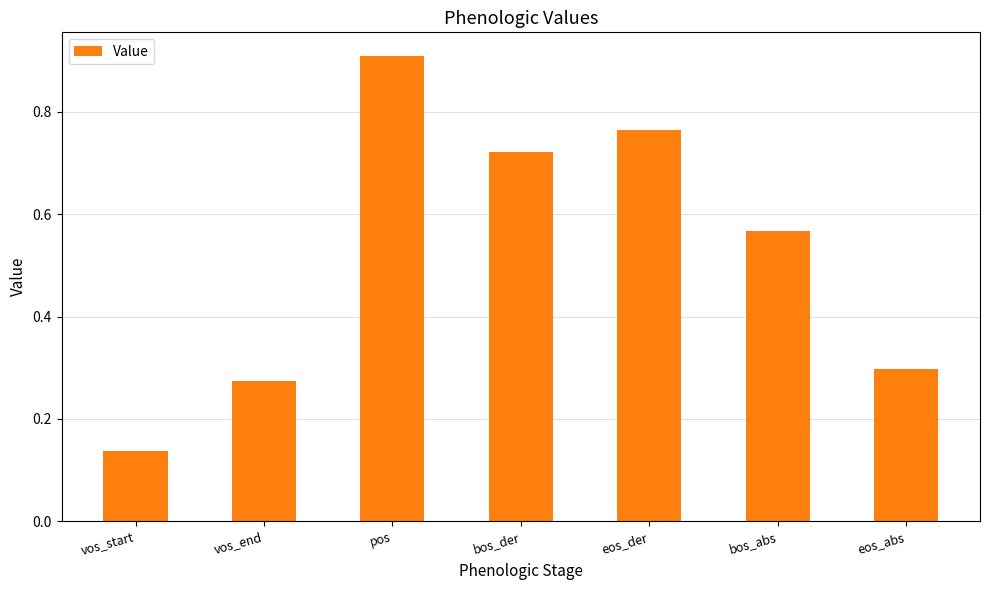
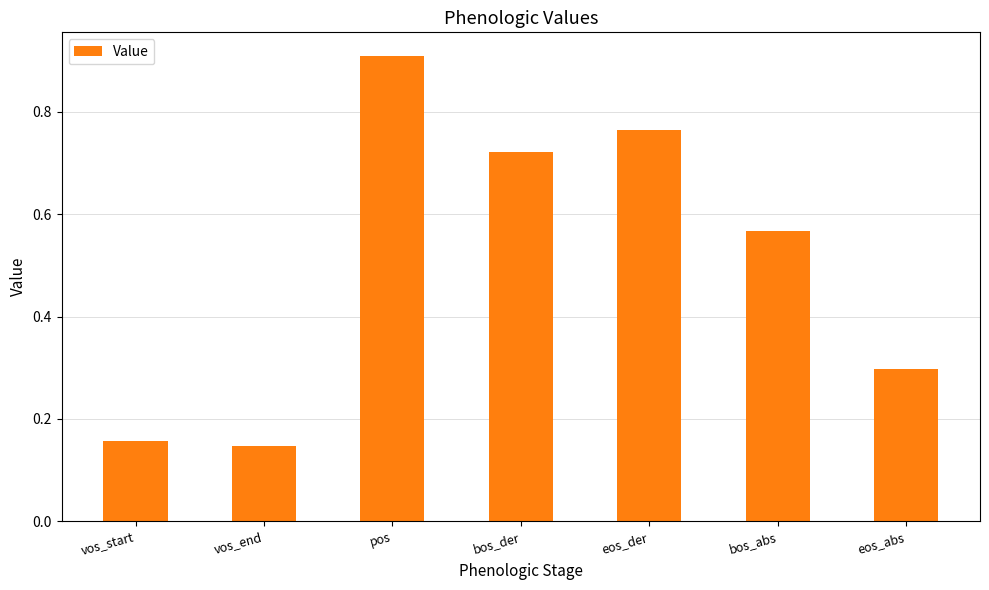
vos_start: 0.14 -> 0.16
vos_end: 0.27 -> 0.15
